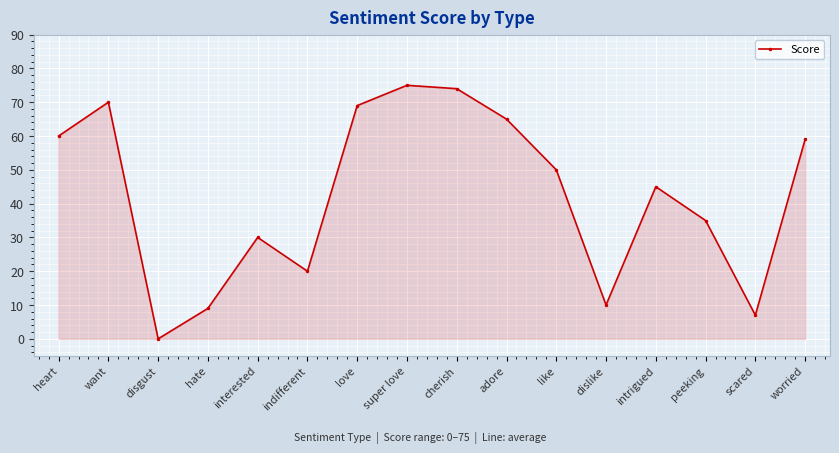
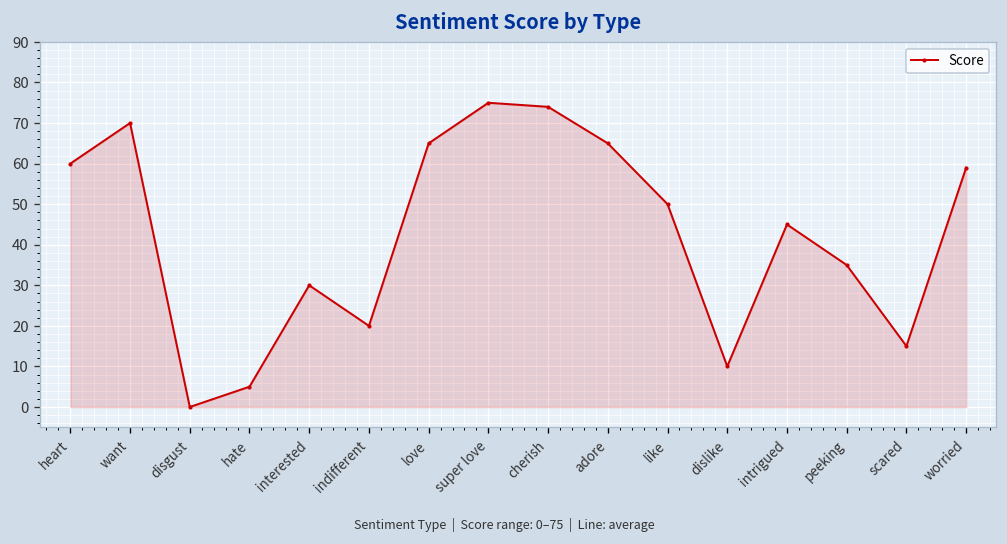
hate: 9 -> 5
love: 69 -> 65
scared: 7 -> 15
